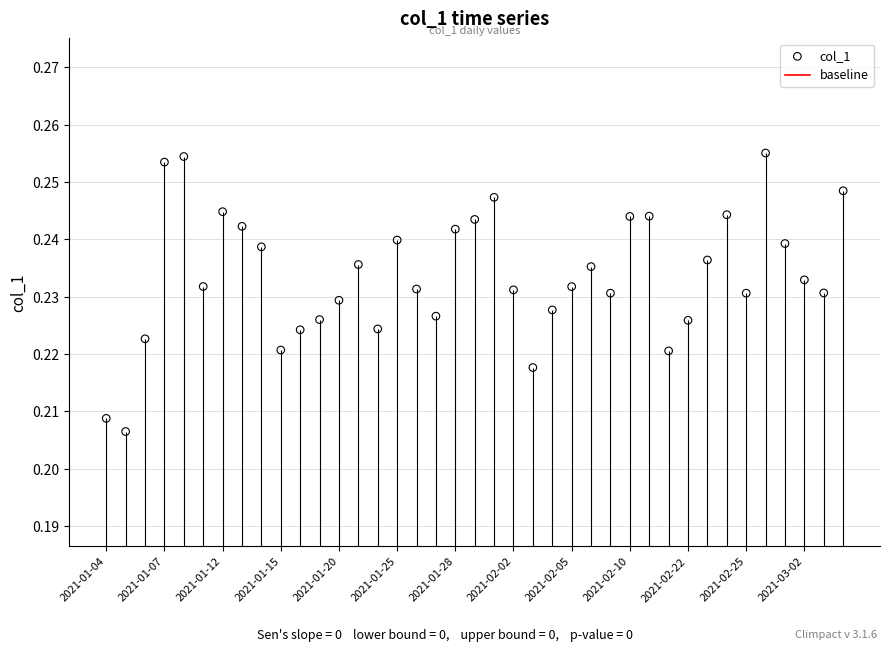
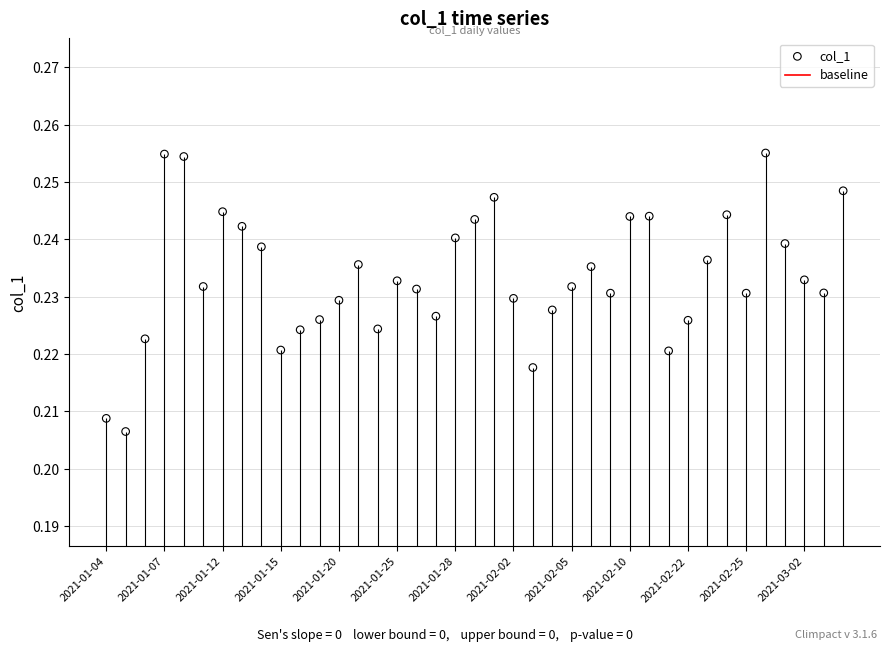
2021-01-07: 0.253 -> 0.255
2021-01-25: 0.240 -> 0.233
2021-01-28: 0.242 -> 0.240
2021-02-02: 0.231 -> 0.230
